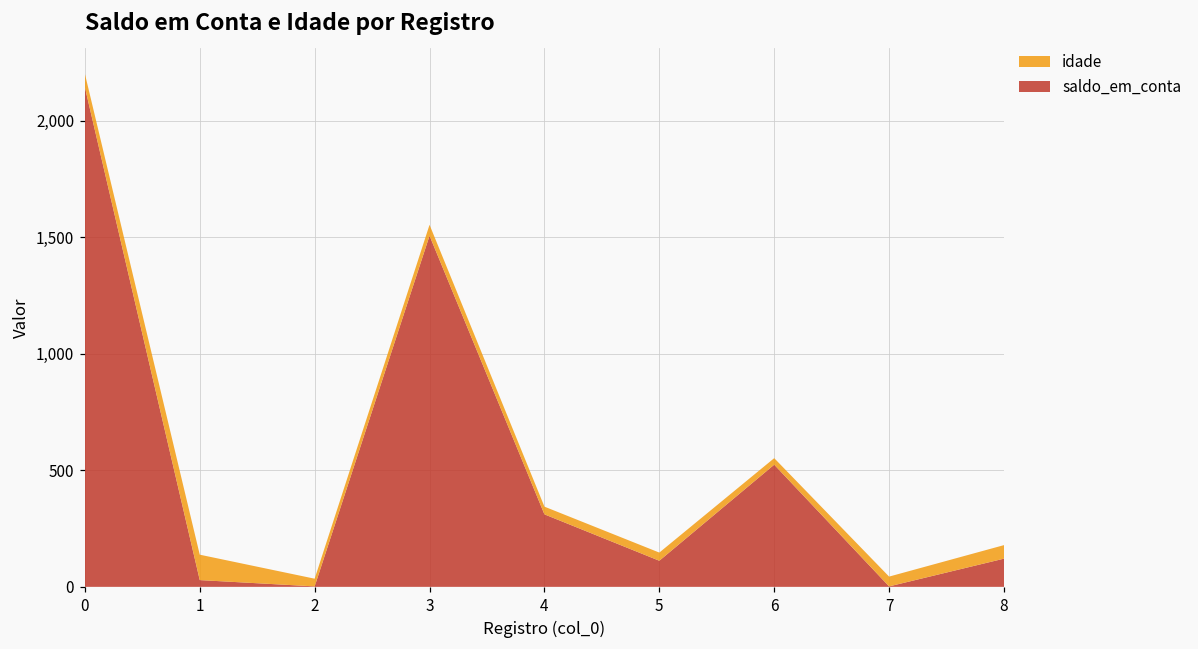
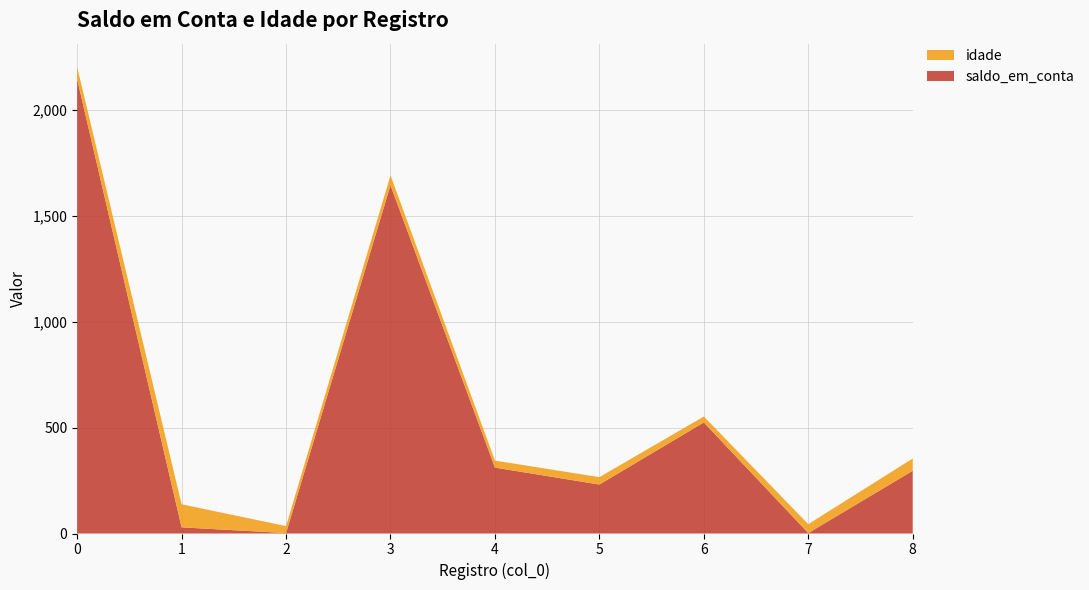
saldo_em_conta, 3: 1,510 -> 1,640
saldo_em_conta, 5: 110 -> 230
saldo_em_conta, 8: 120 -> 300
